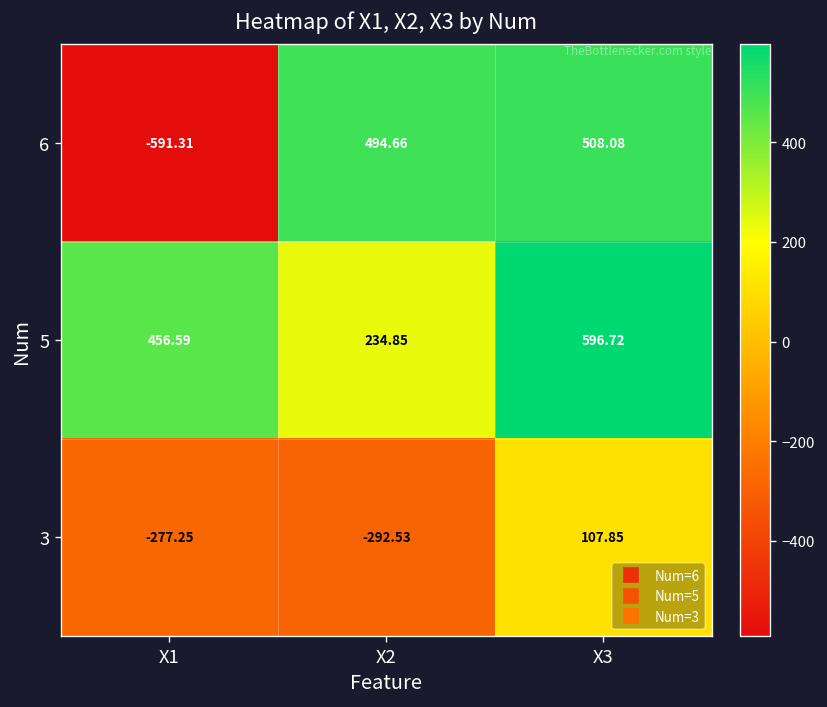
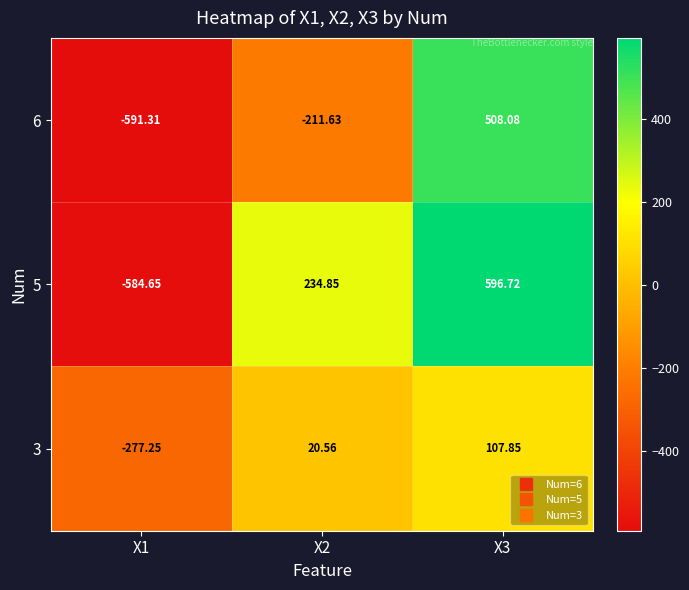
6, X2: 494.66 -> -211.63
5, X1: 456.59 -> -584.65
3, X2: -292.53 -> 20.56
